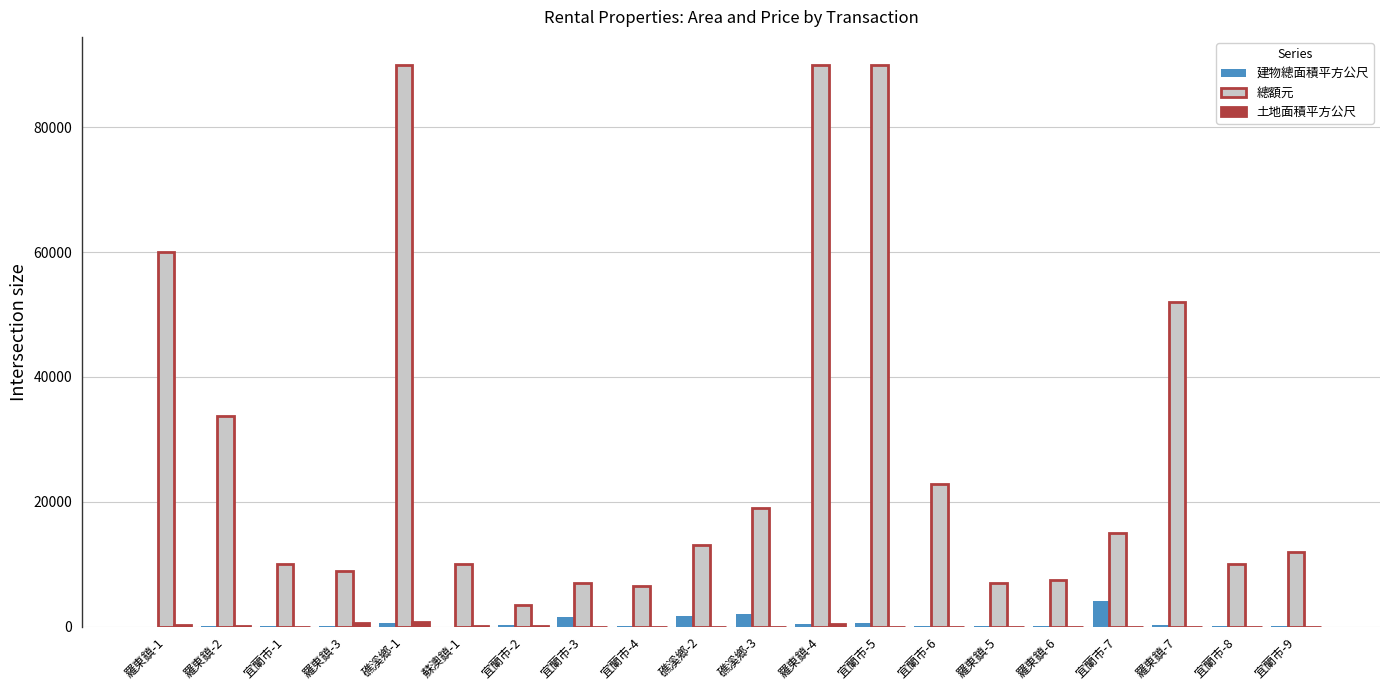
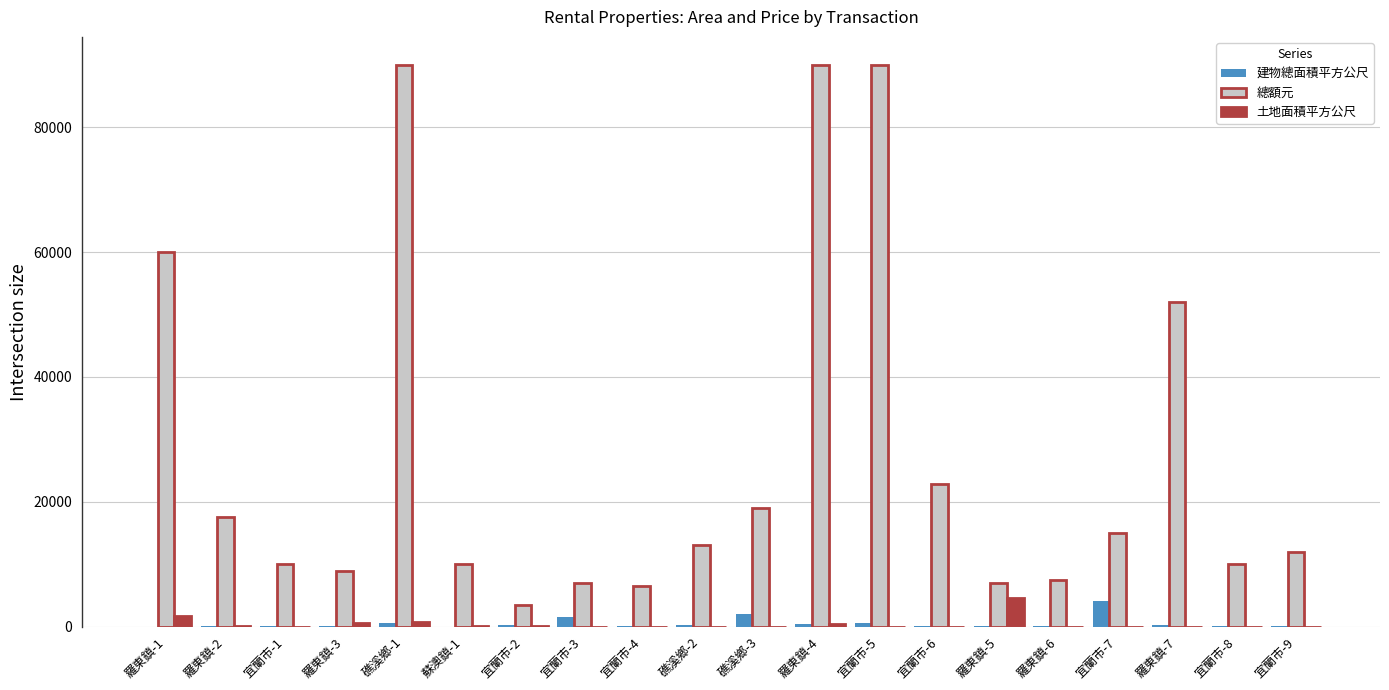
土地面積平方公尺, 羅東鎮-1: 0 -> 2000
總額元, 羅東鎮-2: 34000 -> 18000
建物總面積平方公尺, 礁溪鄉-2: 2000 -> 0
土地面積平方公尺, 羅東鎮-5: 0 -> 5000
